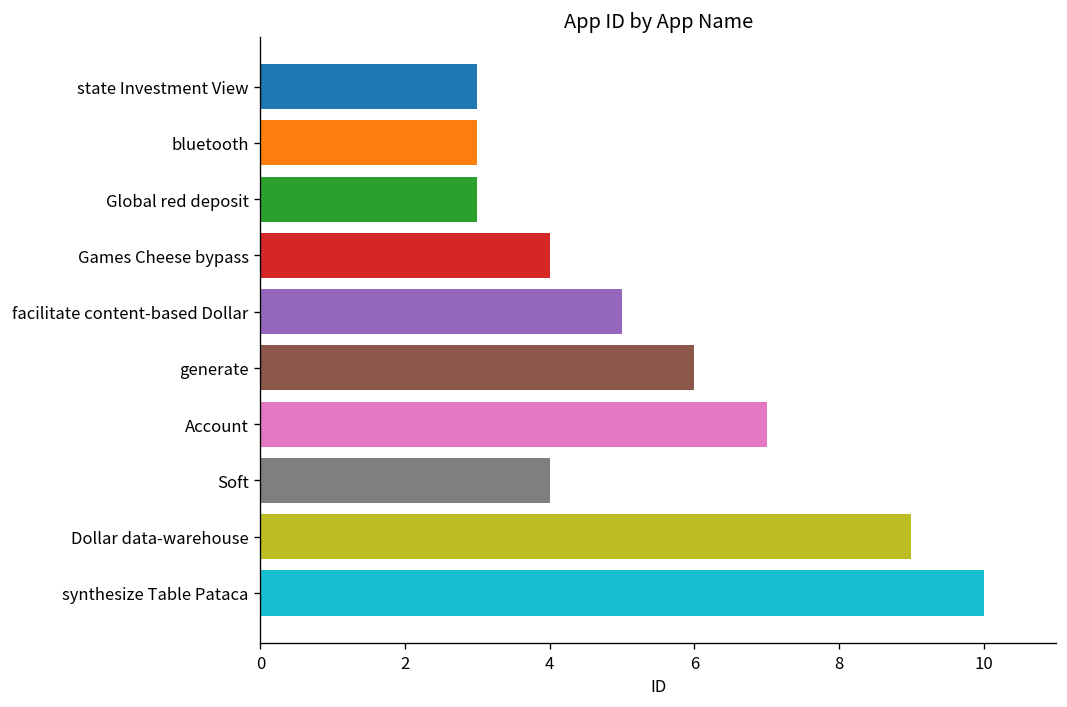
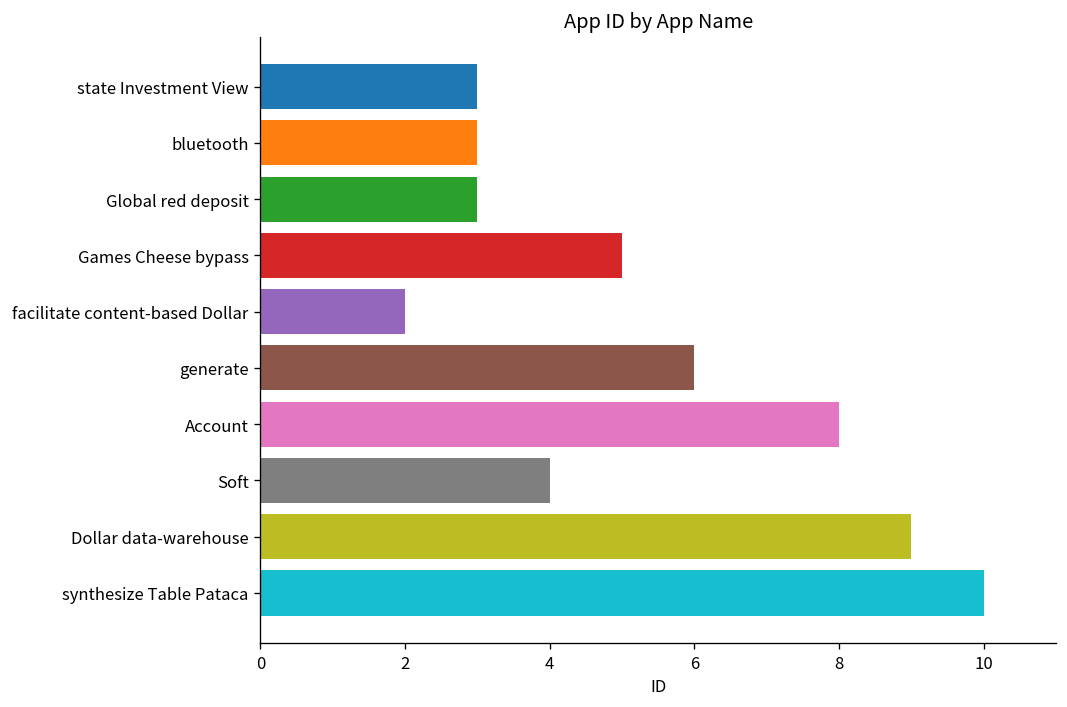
Games Cheese bypass: 4 -> 5
facilitate content-based Dollar: 5 -> 2
Account: 7 -> 8
